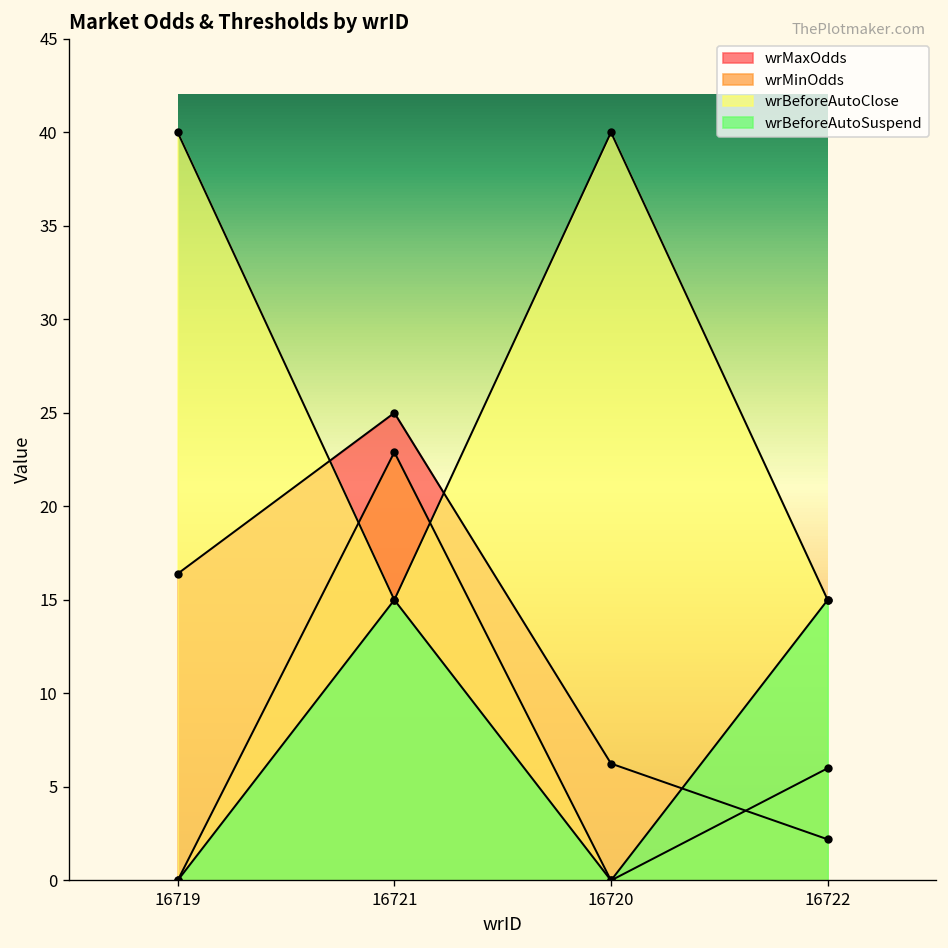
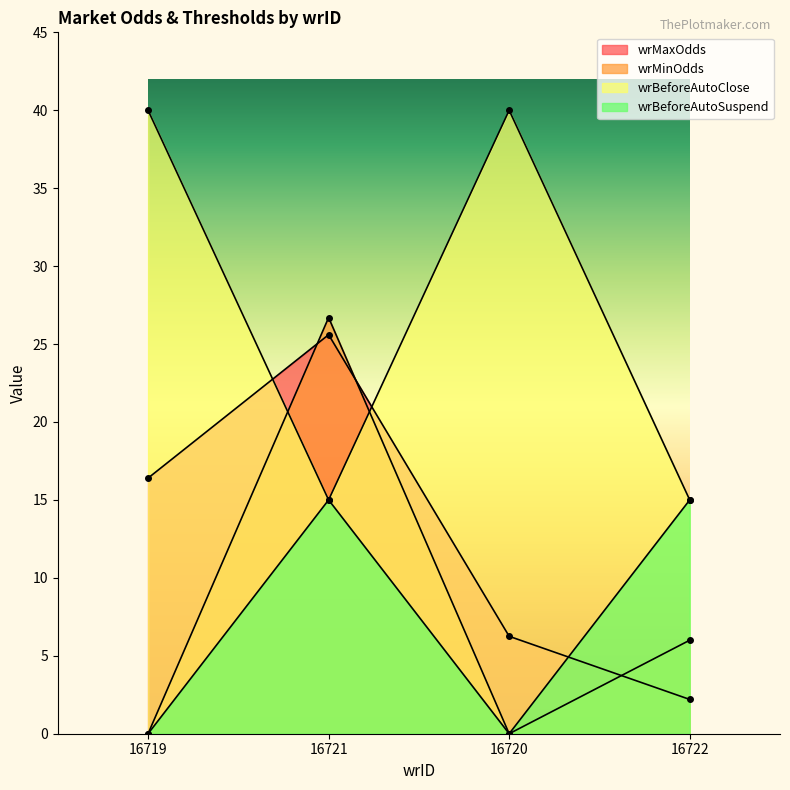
wrMaxOdds, 16721: 25.0 -> 25.6
wrMinOdds, 16721: 22.9 -> 26.7
